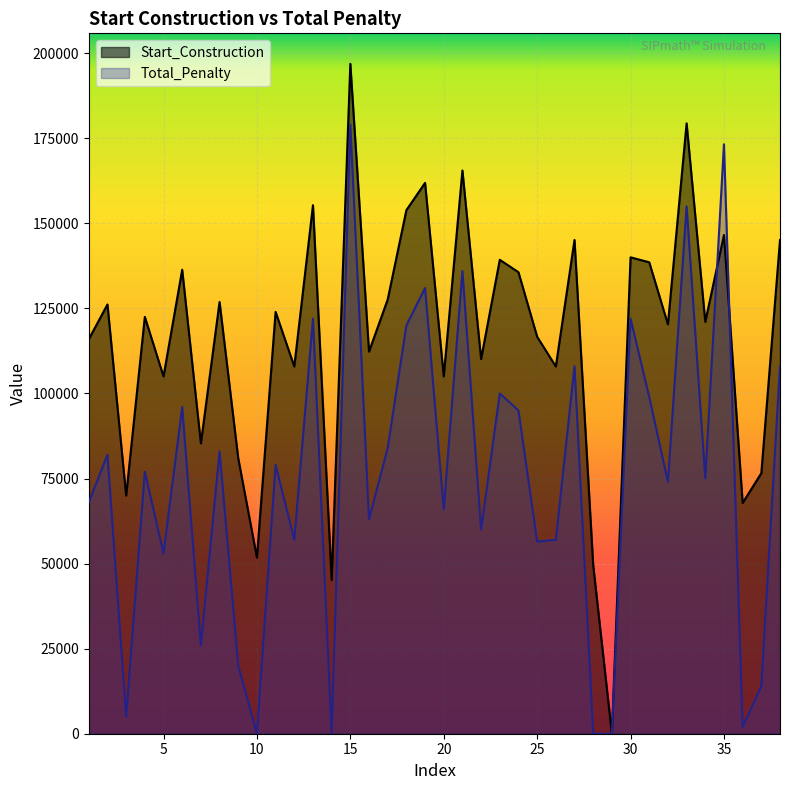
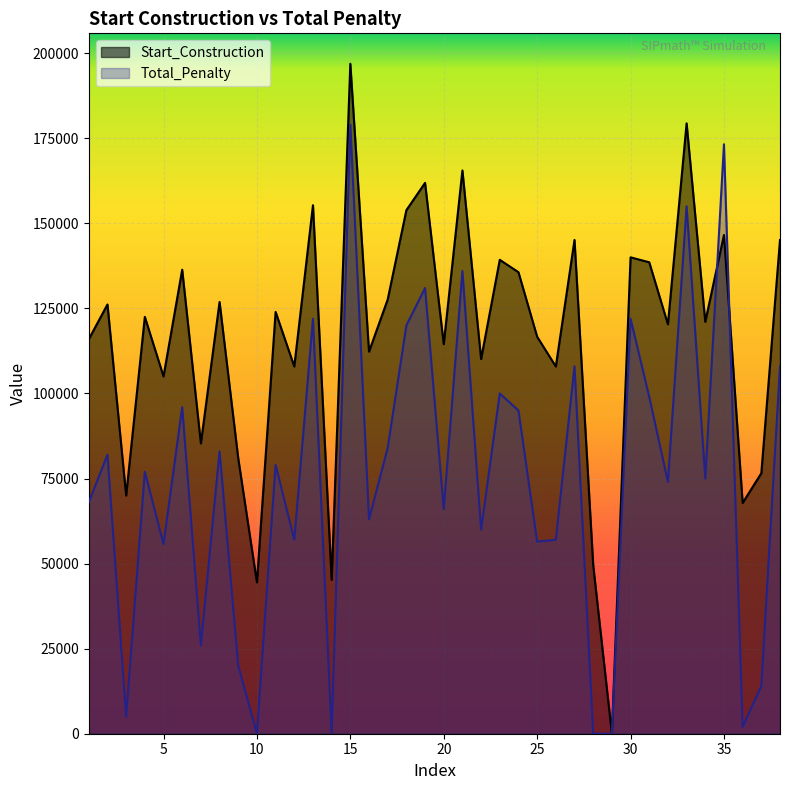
Total_Penalty, 5: 53000 -> 56000
Start_Construction, 10: 52000 -> 44000
Start_Construction, 20: 105000 -> 114000
